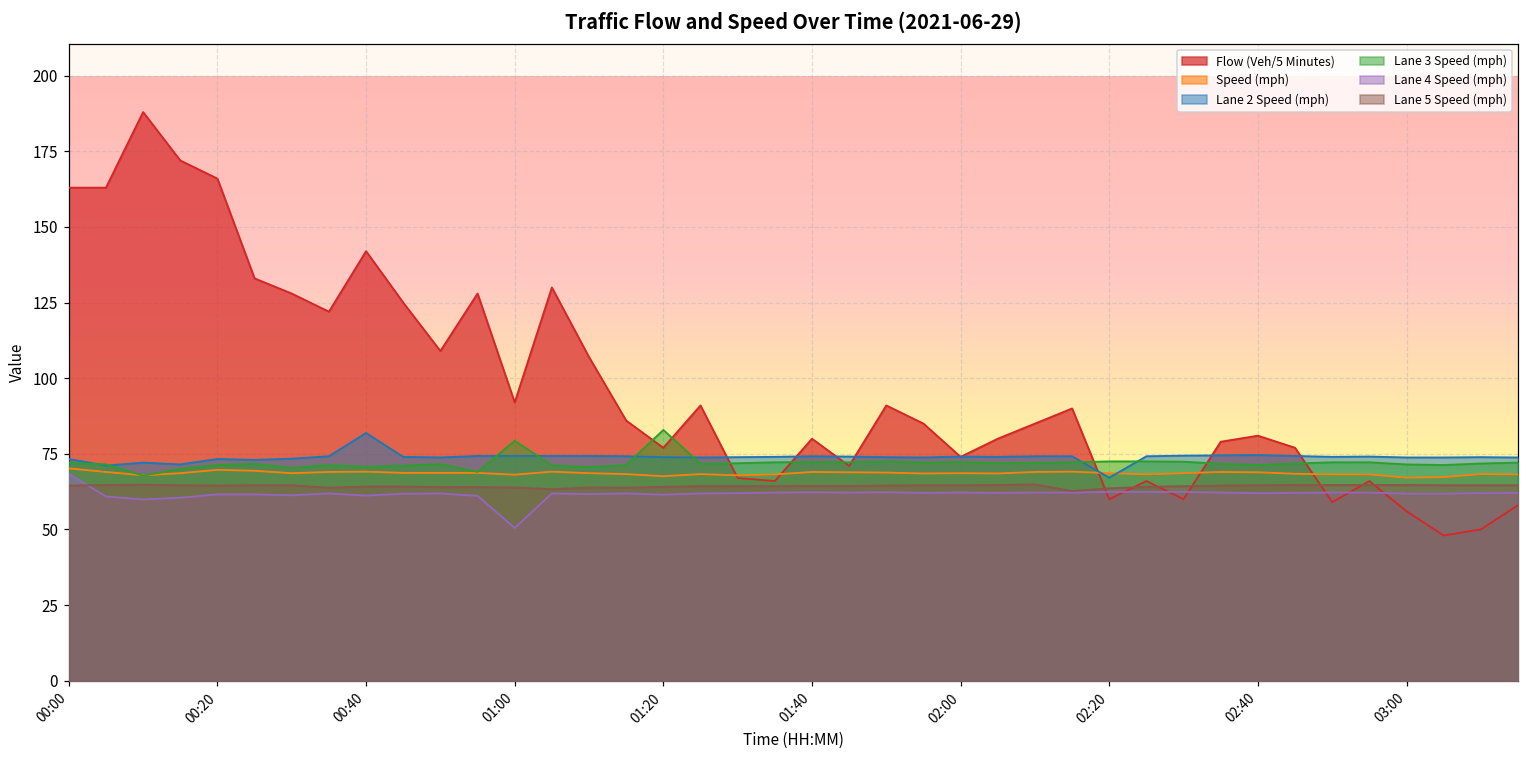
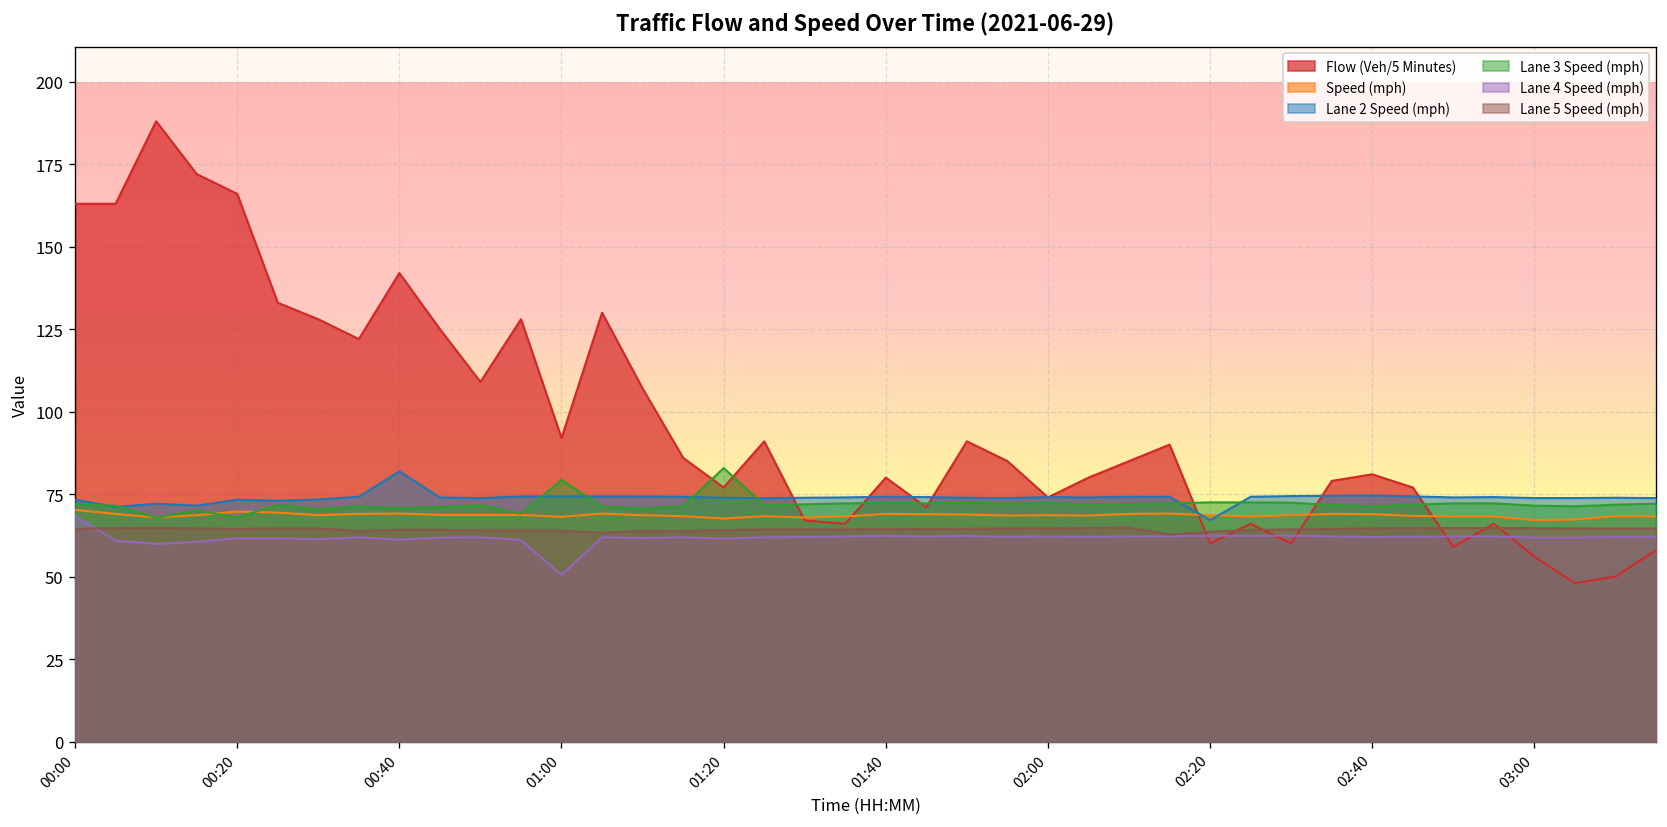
Lane 3 Speed (mph), 00:20: 71 -> 68
